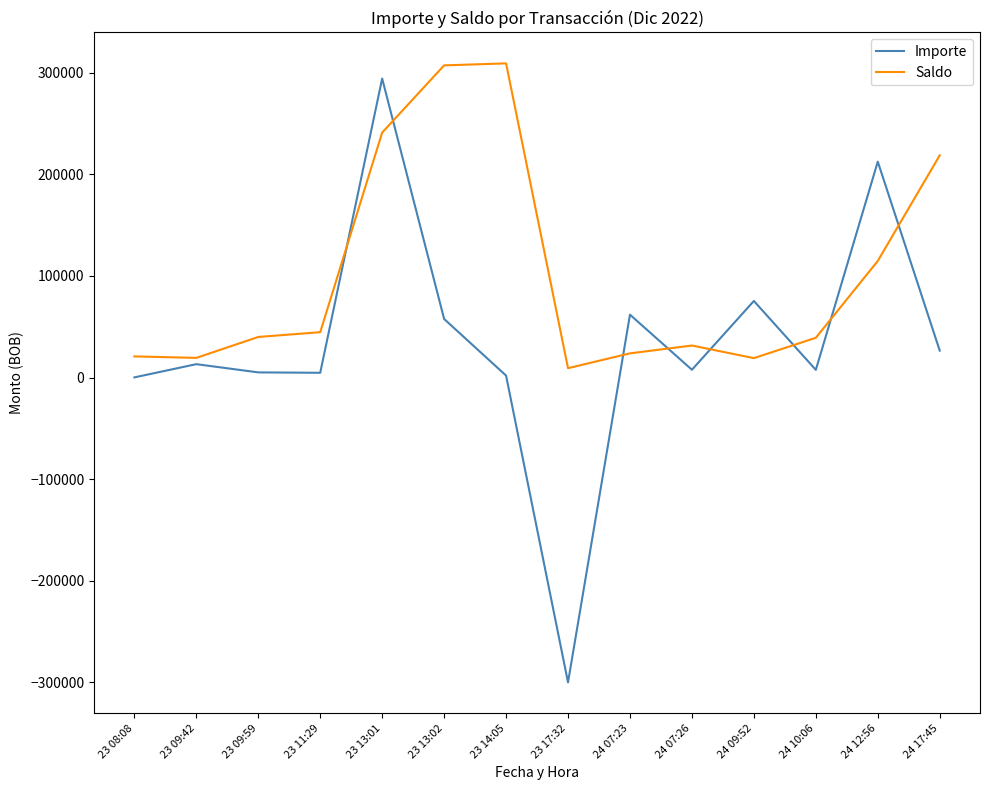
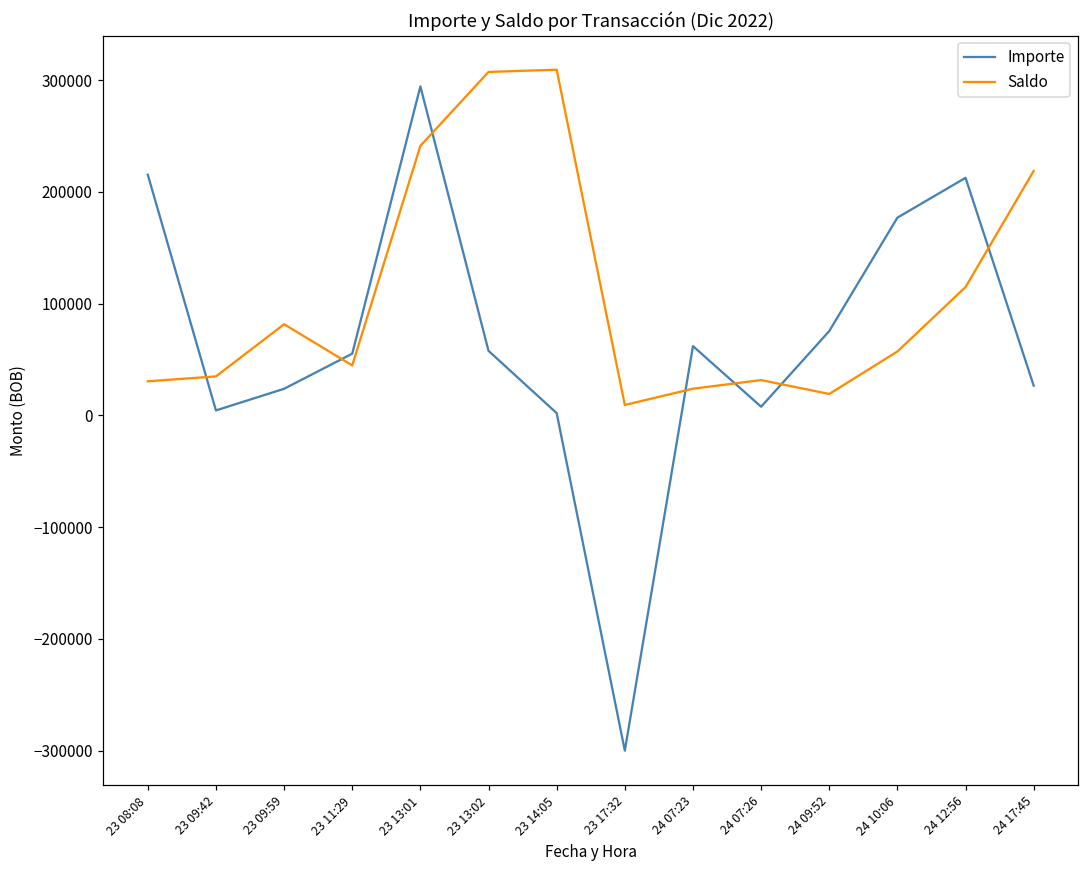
Importe, 23 08:08: 0 -> 215000
Saldo, 23 08:08: 21000 -> 30000
Importe, 23 09:42: 13000 -> 4000
Saldo, 23 09:42: 19000 -> 35000
Importe, 23 09:59: 5000 -> 24000
Saldo, 23 09:59: 40000 -> 82000
Importe, 23 11:29: 5000 -> 55000
Importe, 24 10:06: 8000 -> 177000
Saldo, 24 10:06: 39000 -> 57000
